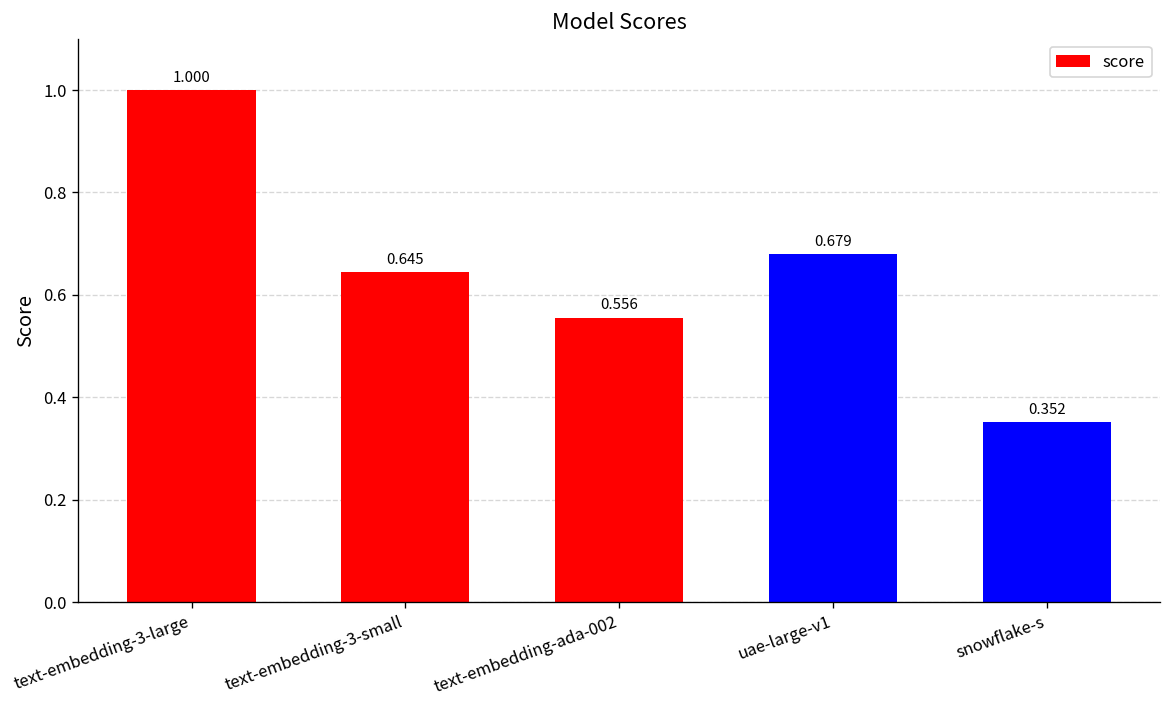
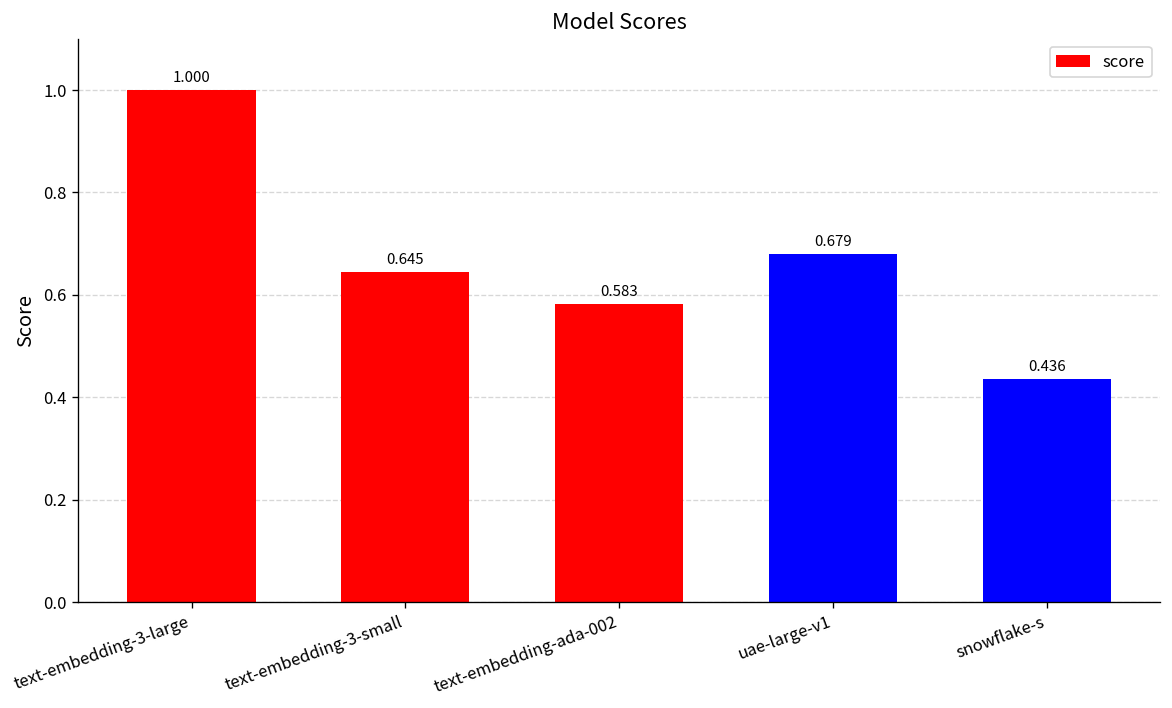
text-embedding-ada-002: 0.556 -> 0.583
snowflake-s: 0.352 -> 0.436
